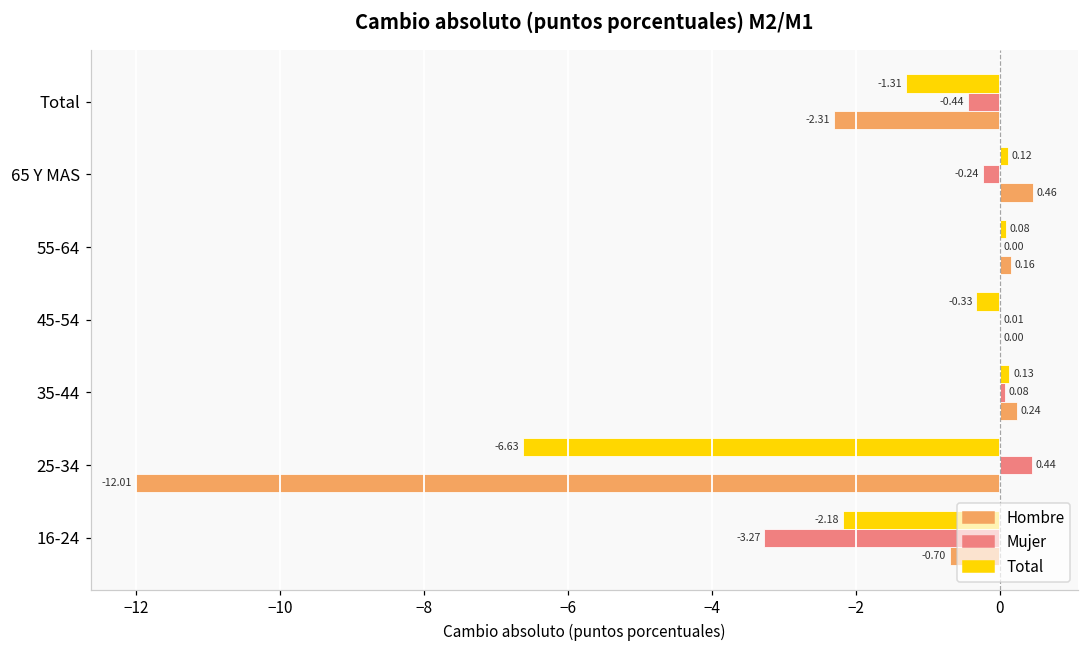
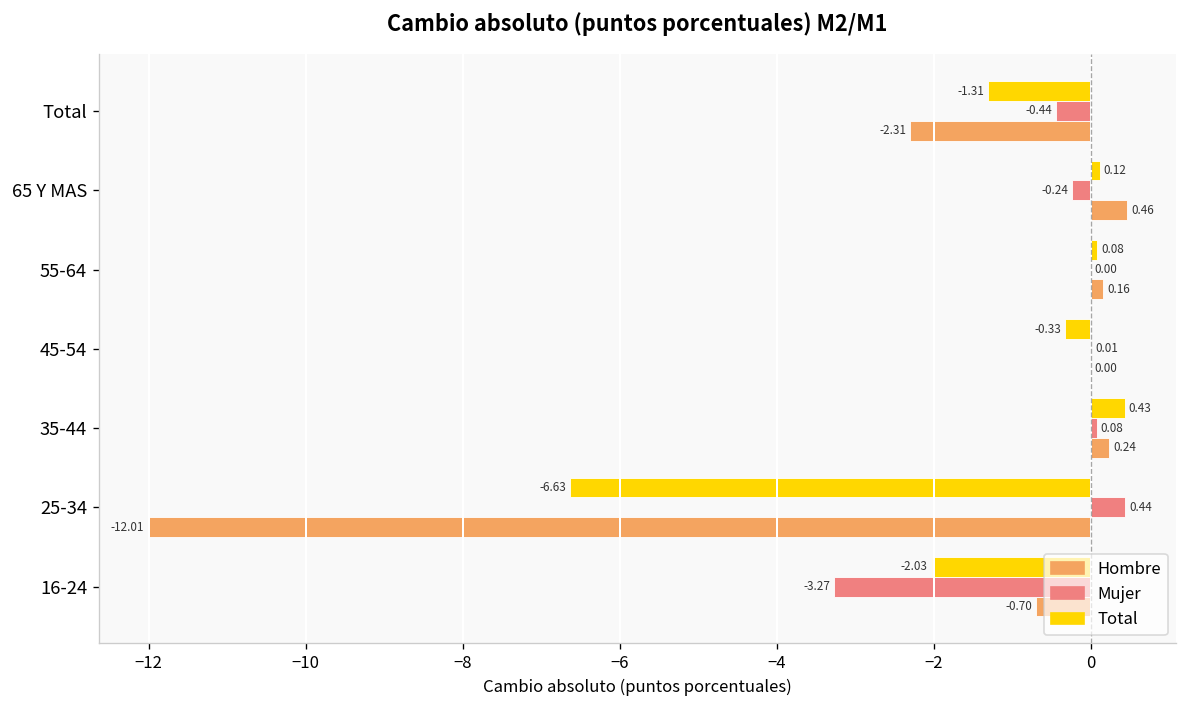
Total, 35-44: 0.13 -> 0.43
Total, 16-24: -2.18 -> -2.03
